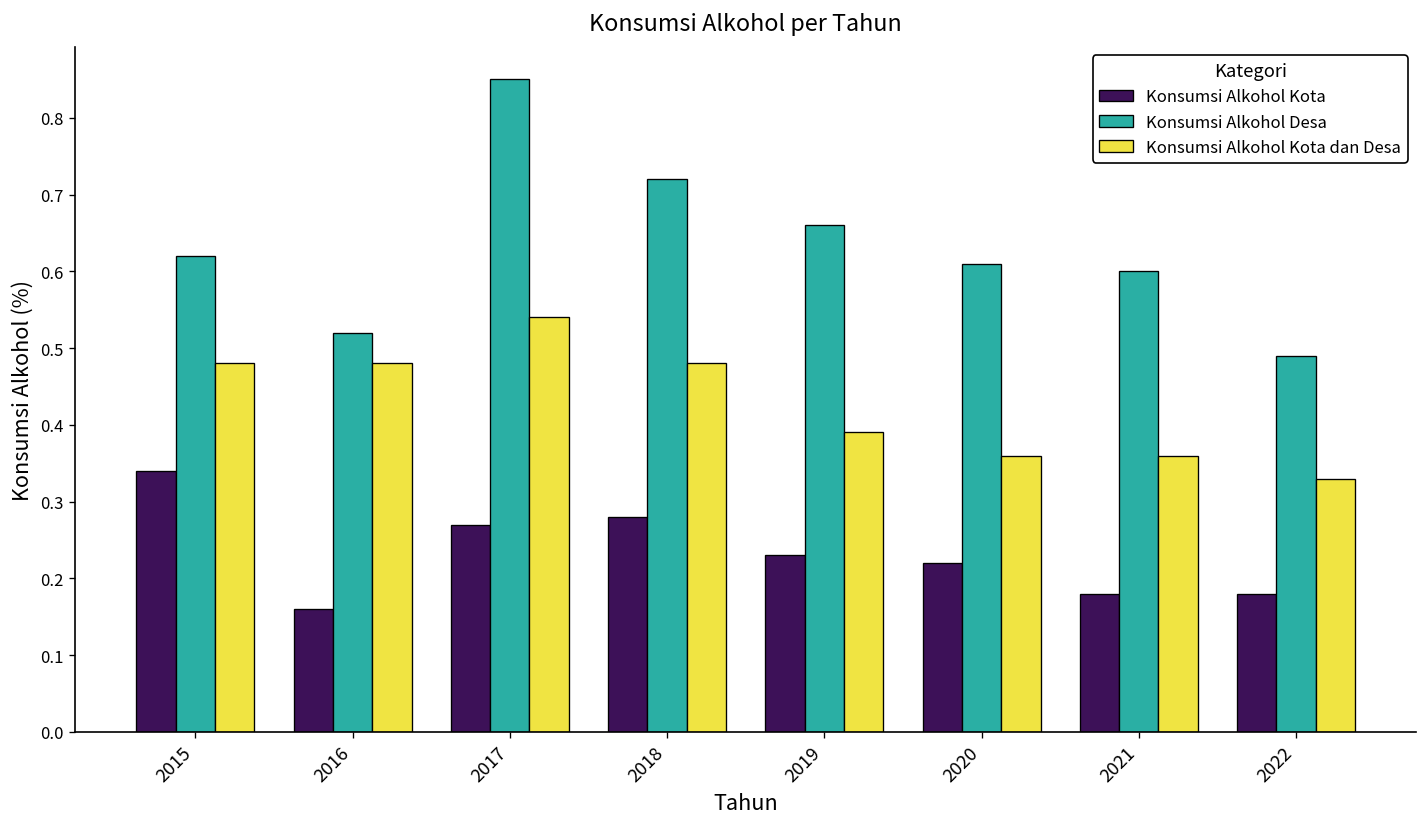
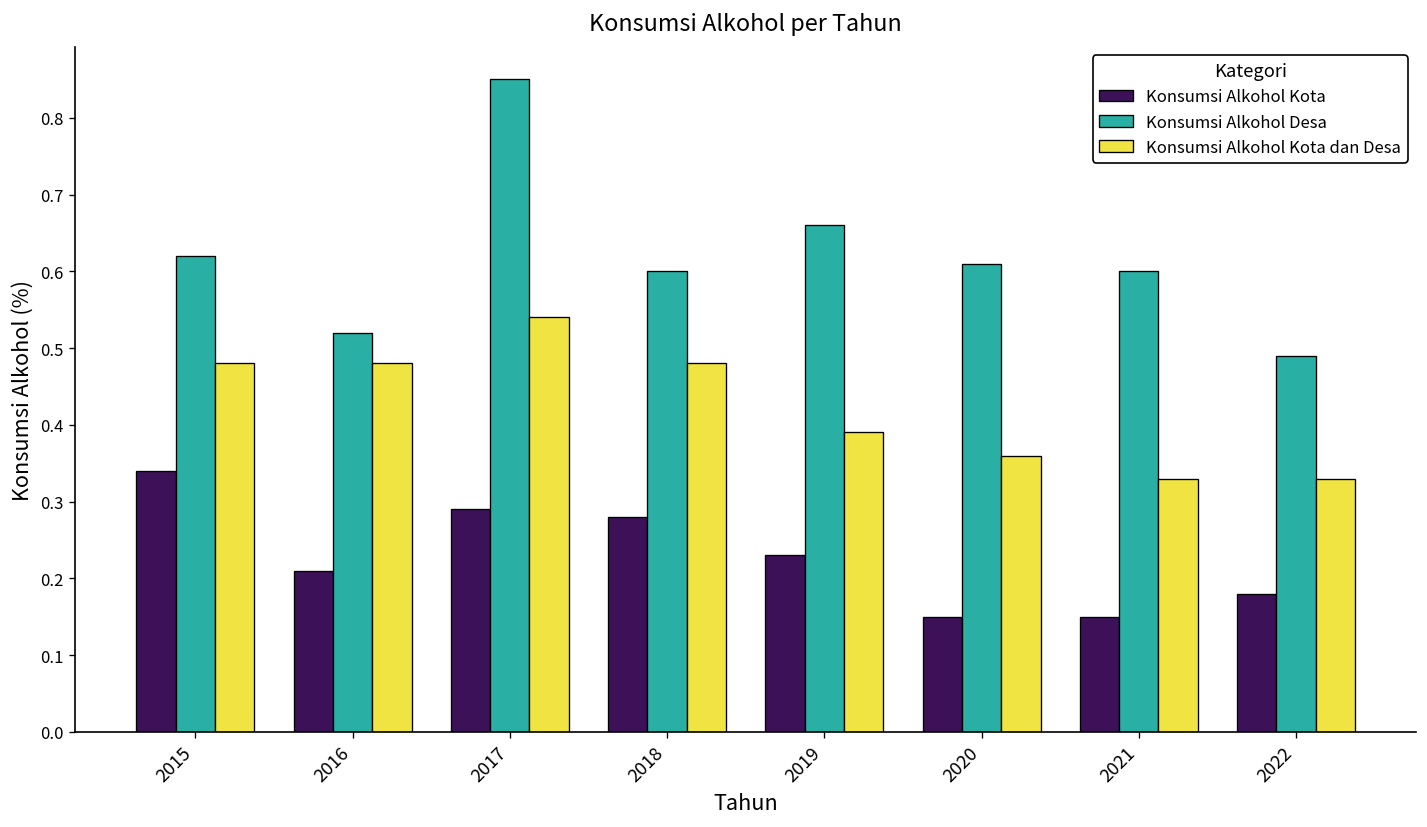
Konsumsi Alkohol Kota, 2016: 0.16 -> 0.21
Konsumsi Alkohol Kota, 2017: 0.27 -> 0.29
Konsumsi Alkohol Desa, 2018: 0.72 -> 0.60
Konsumsi Alkohol Kota, 2020: 0.22 -> 0.15
Konsumsi Alkohol Kota, 2021: 0.18 -> 0.15
Konsumsi Alkohol Kota dan Desa, 2021: 0.36 -> 0.33
